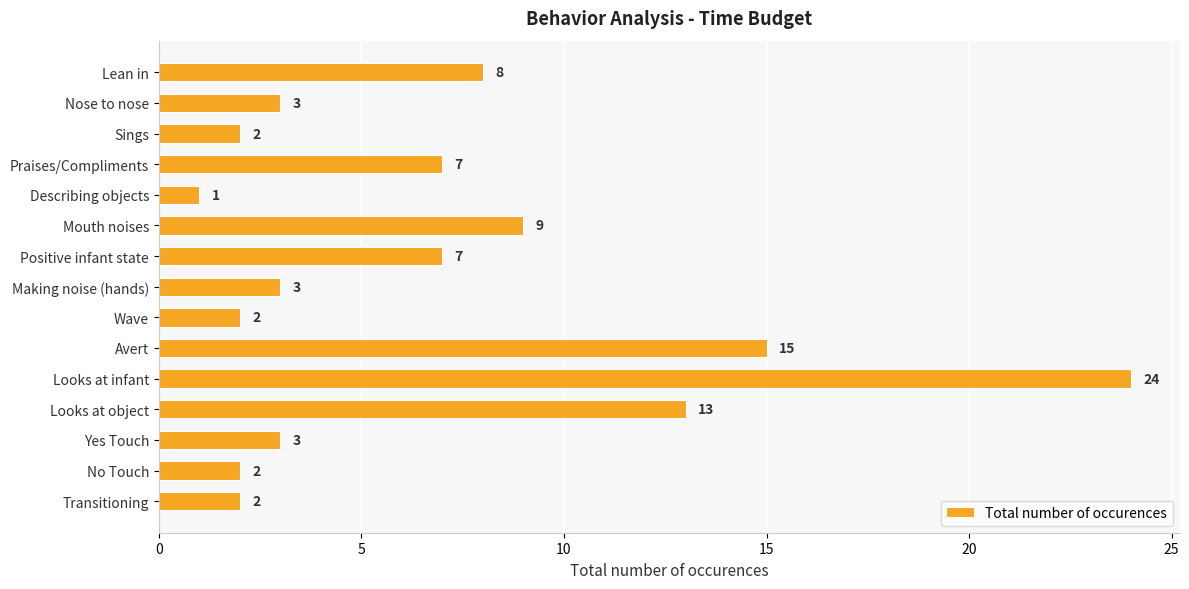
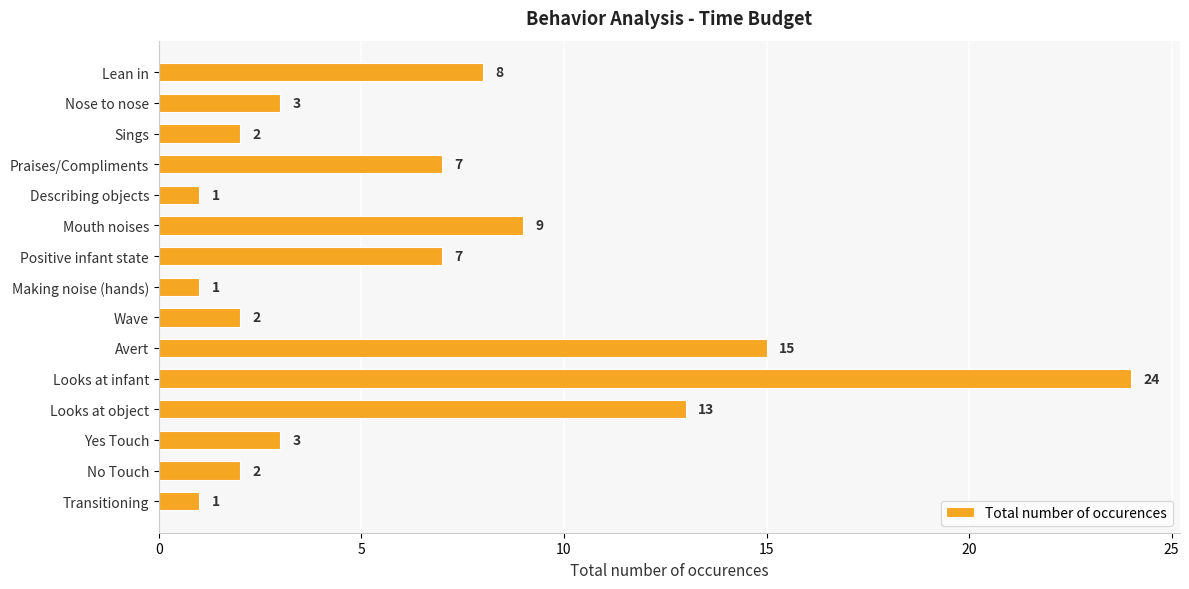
Making noise (hands): 3 -> 1
Transitioning: 2 -> 1
